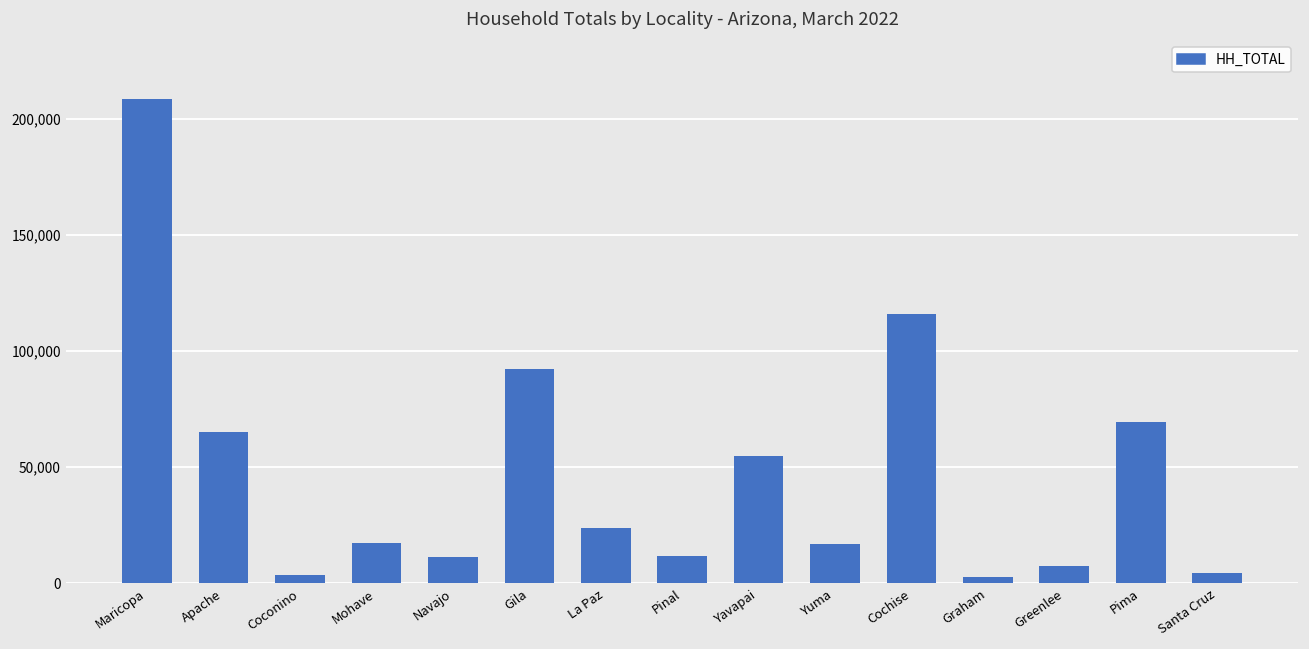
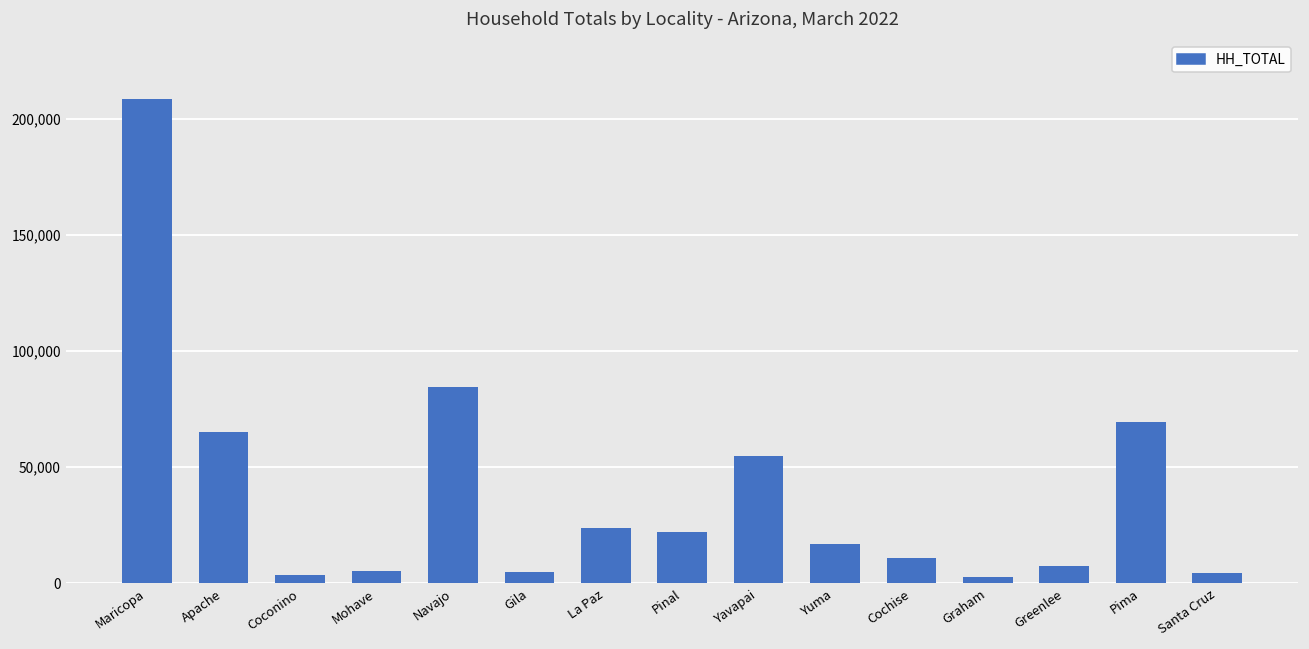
Mohave: 17,000 -> 5,000
Navajo: 11,000 -> 85,000
Gila: 92,000 -> 5,000
Pinal: 12,000 -> 22,000
Cochise: 116,000 -> 11,000
